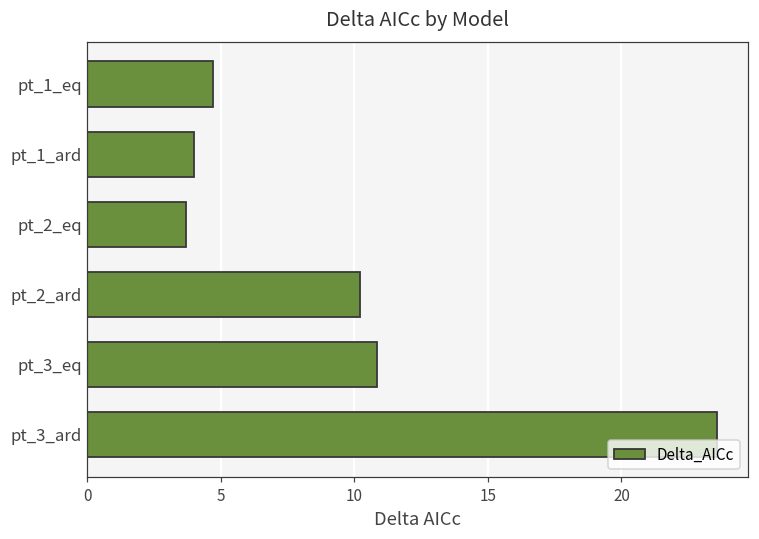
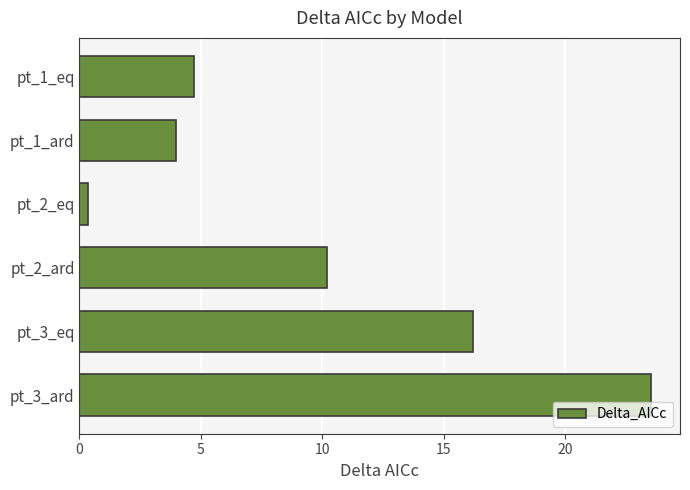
pt_2_eq: 3.7 -> 0.3
pt_3_eq: 10.9 -> 16.2
